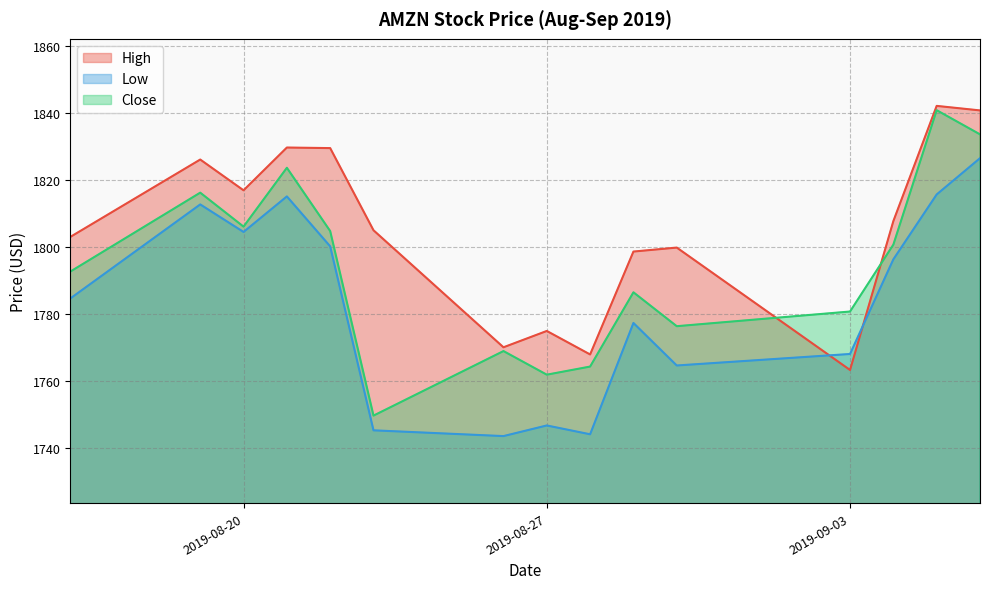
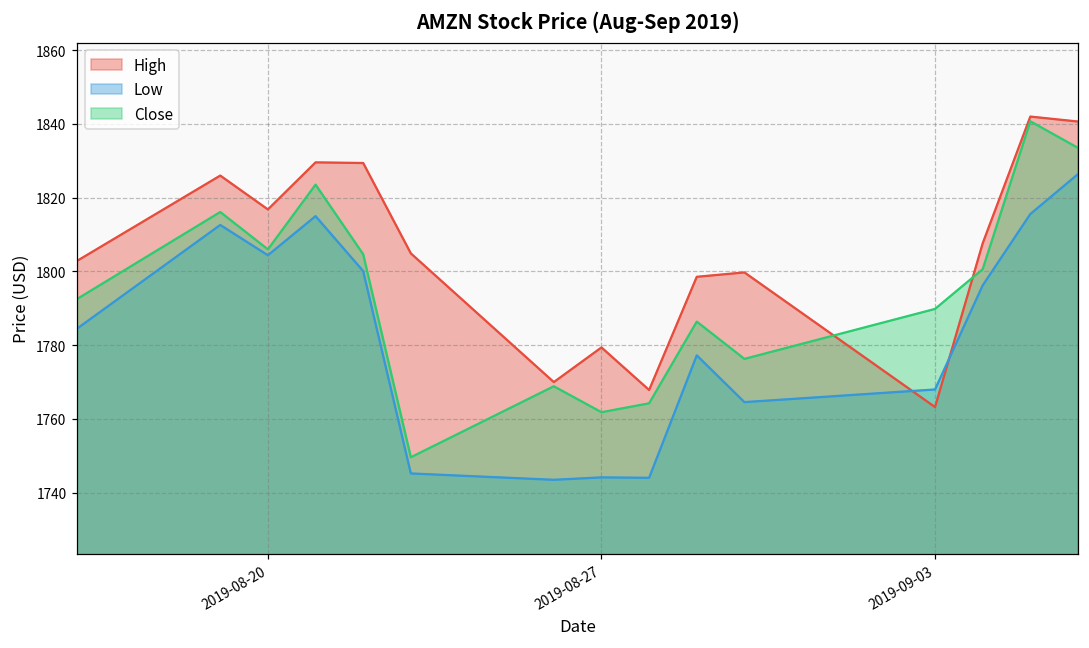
High, 2019-08-27: 1775 -> 1779
Low, 2019-08-27: 1747 -> 1744
Close, 2019-09-03: 1781 -> 1790
